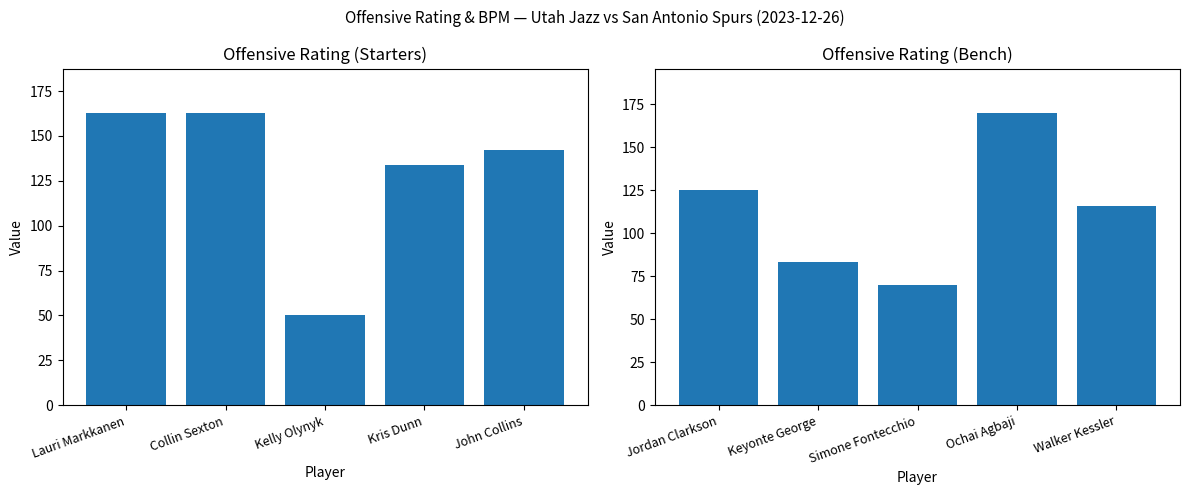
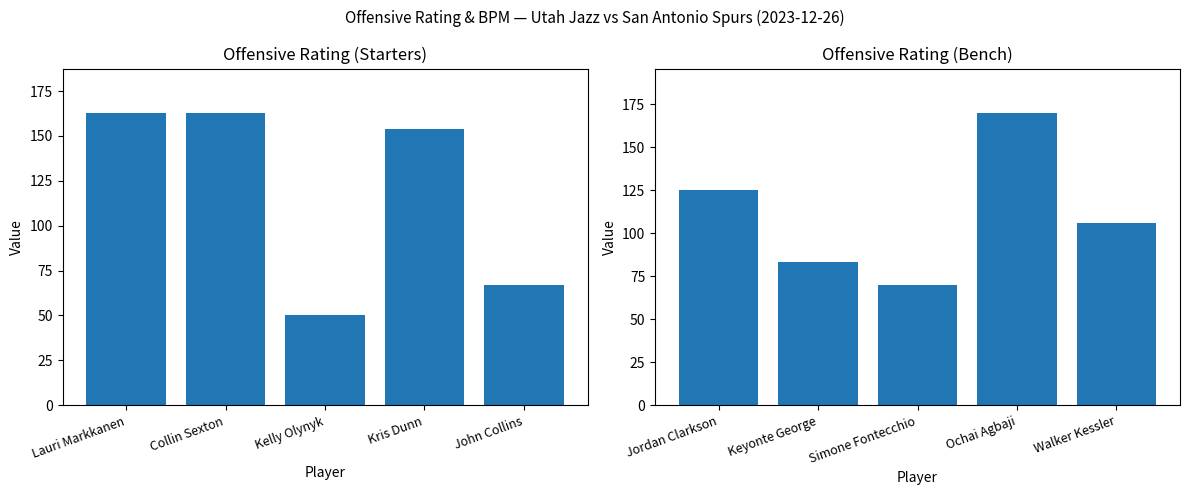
Offensive Rating (Starters), Kris Dunn: 134 -> 154
Offensive Rating (Starters), John Collins: 142 -> 67
Offensive Rating (Bench), Walker Kessler: 116 -> 106
